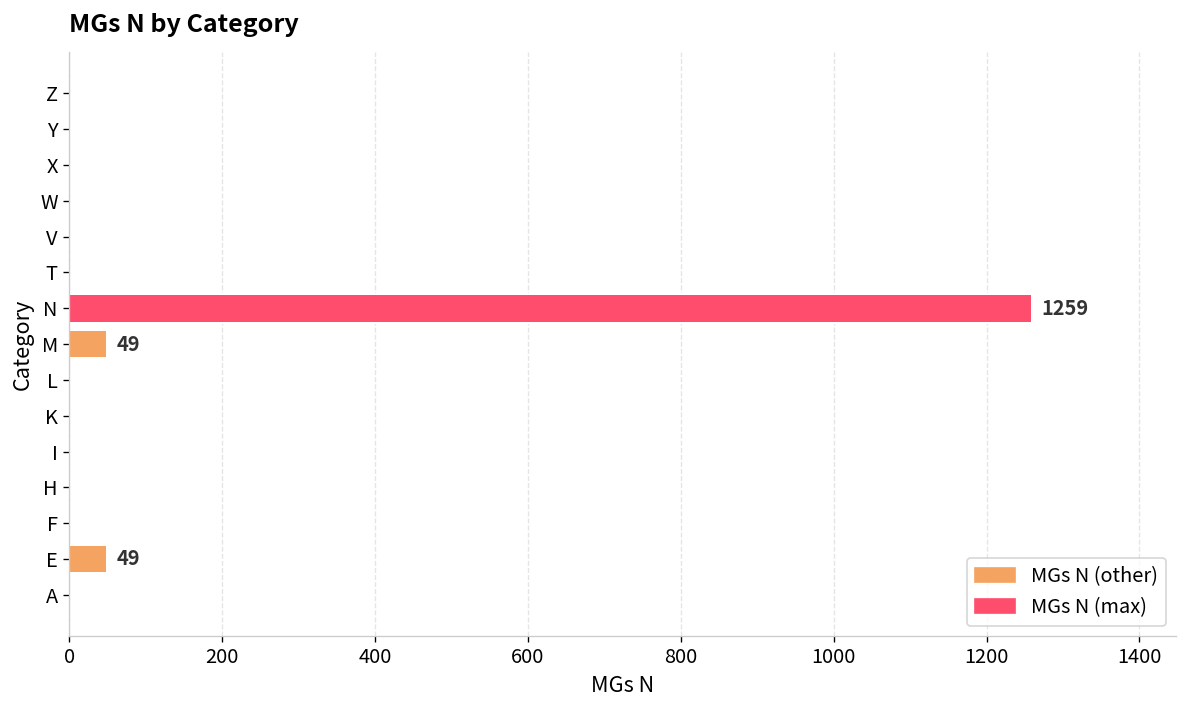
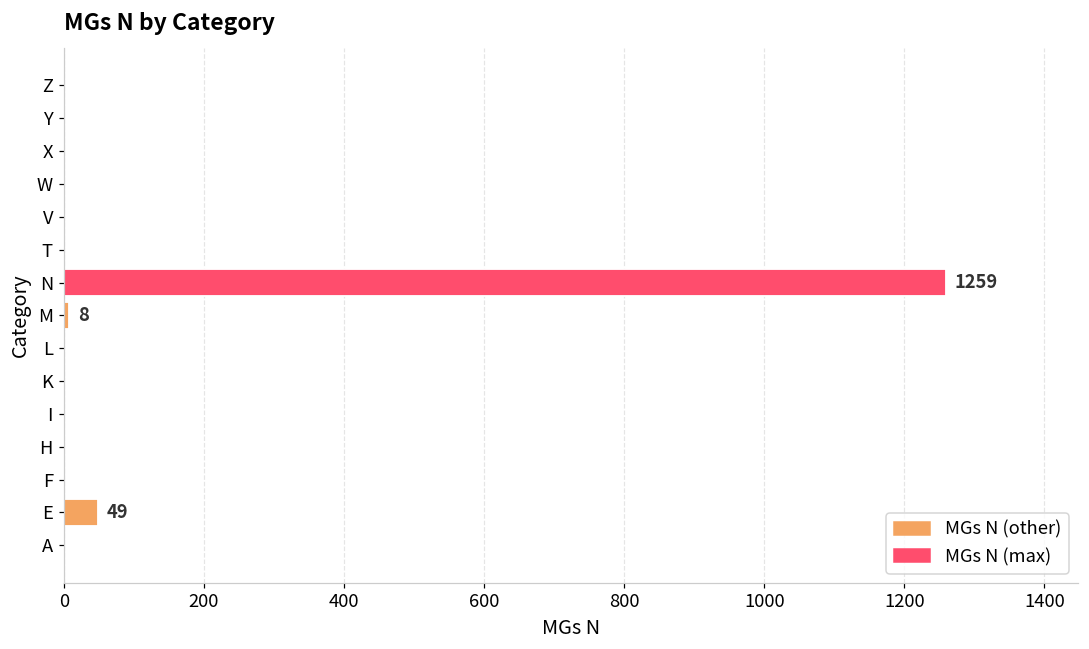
M: 49 -> 8
